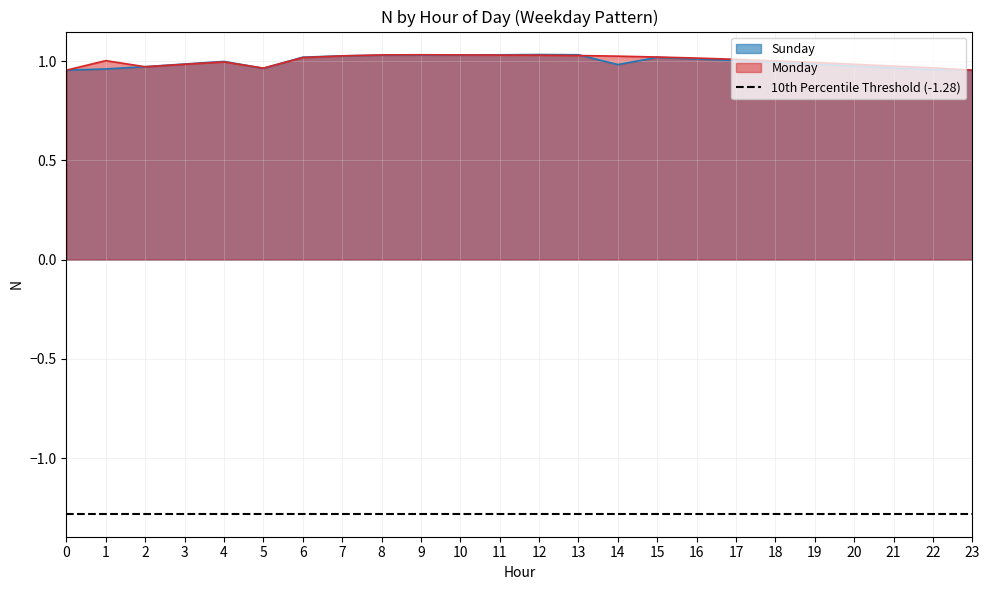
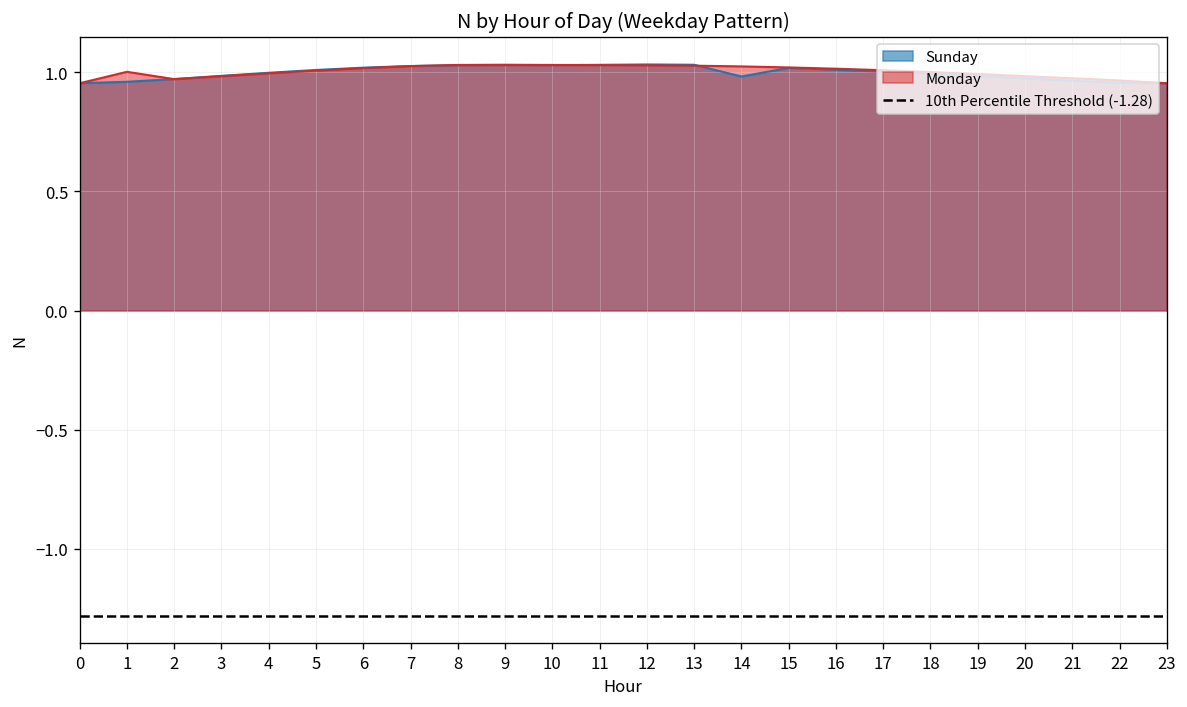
Sunday, 5: 0.96 -> 1.01
Monday, 5: 0.96 -> 1.01
